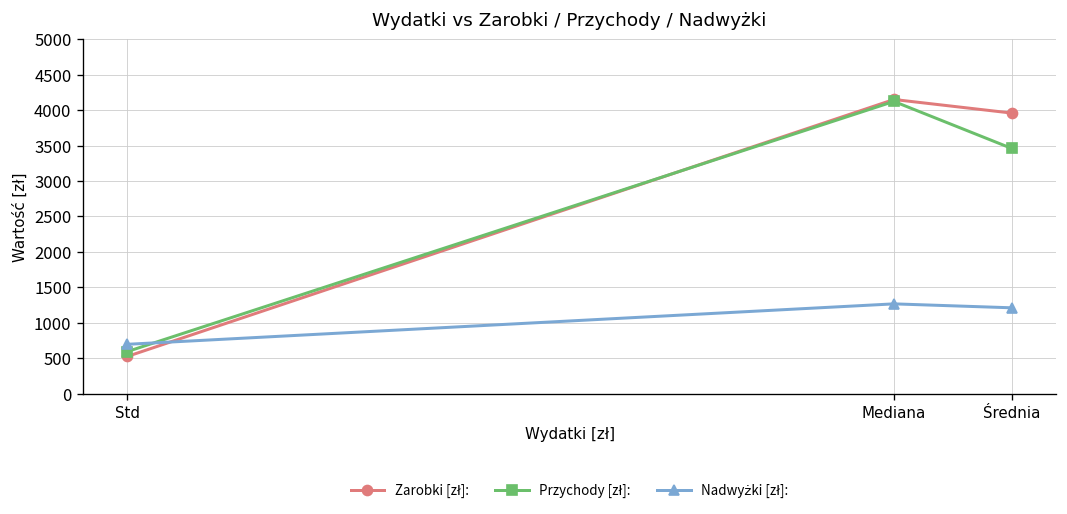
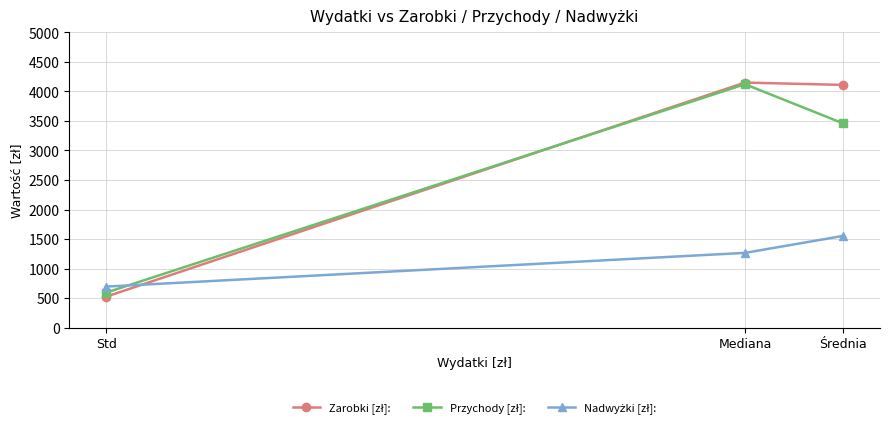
Zarobki [zł]:, Średnia: 4000 -> 4100
Nadwyżki [zł]:, Średnia: 1200 -> 1600
